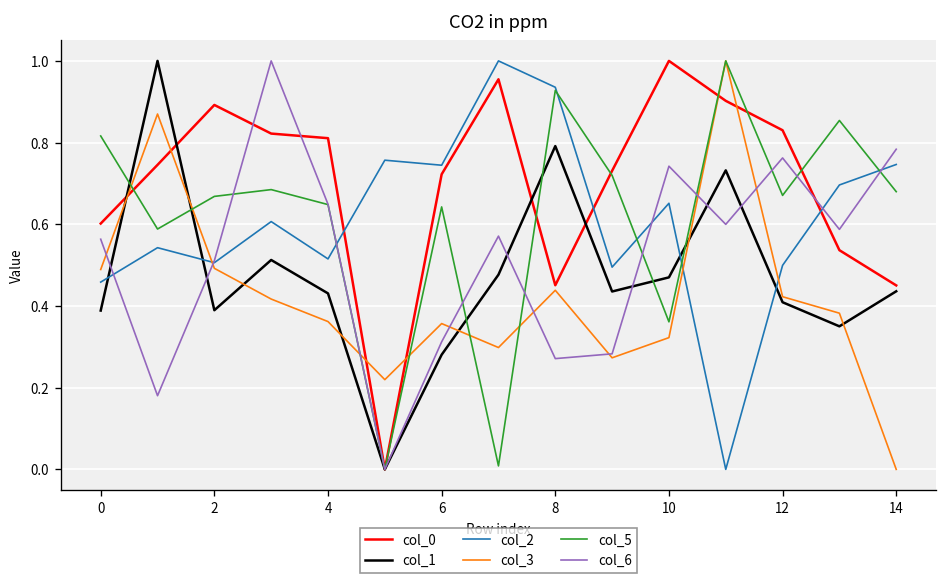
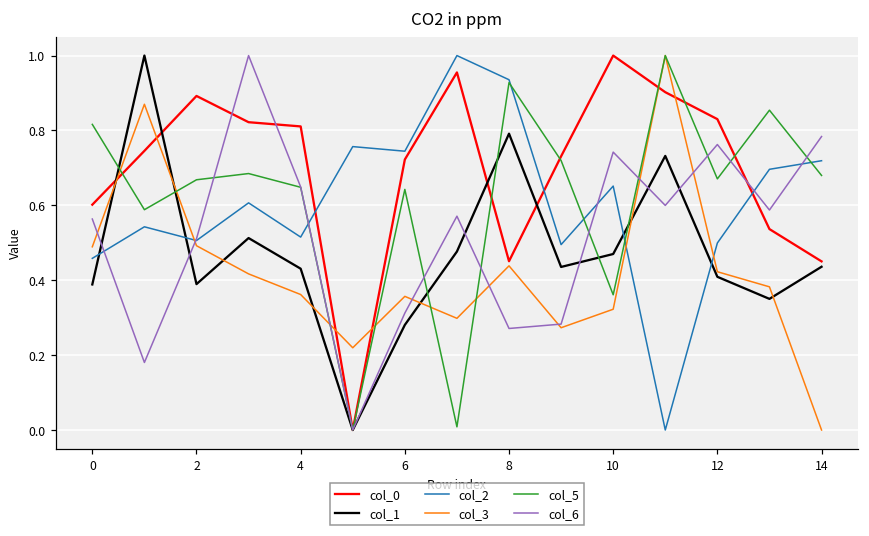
col_2, 14: 0.75 -> 0.72
